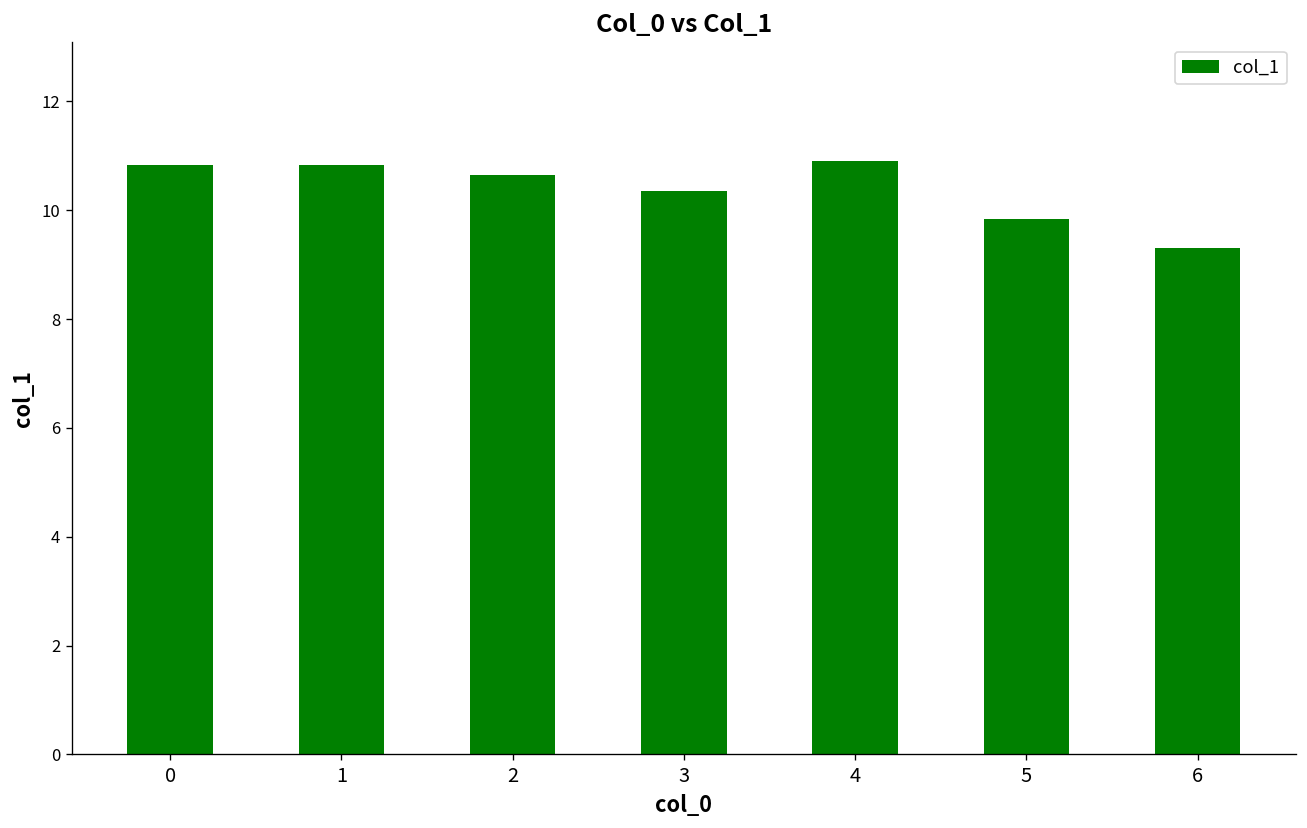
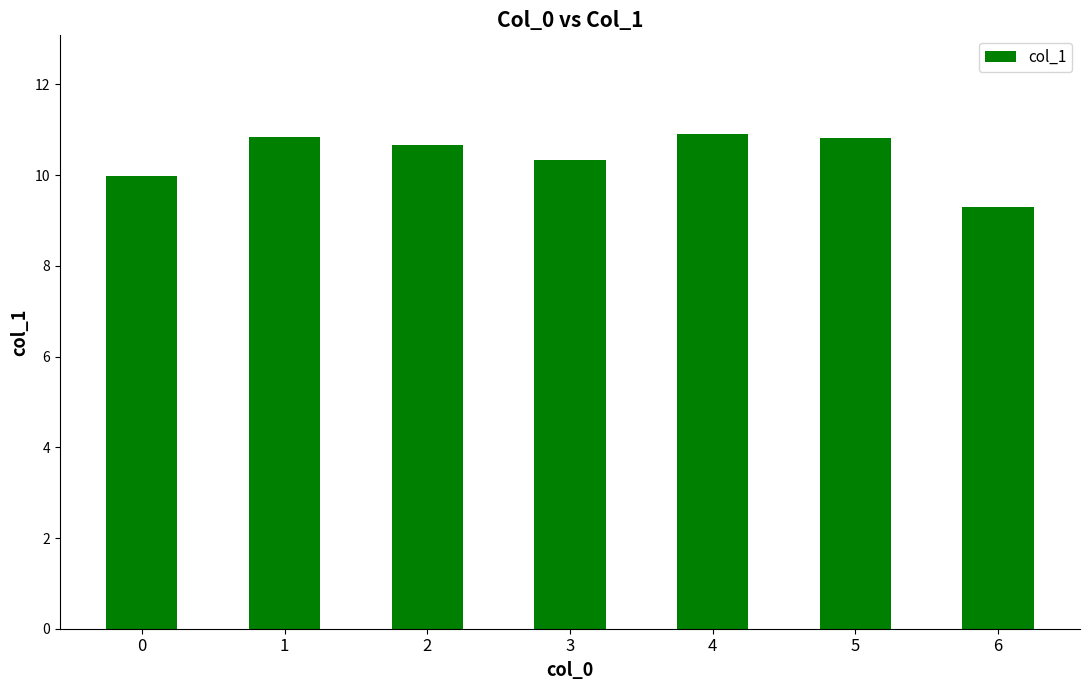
0: 10.8 -> 10.0
5: 9.8 -> 10.8
